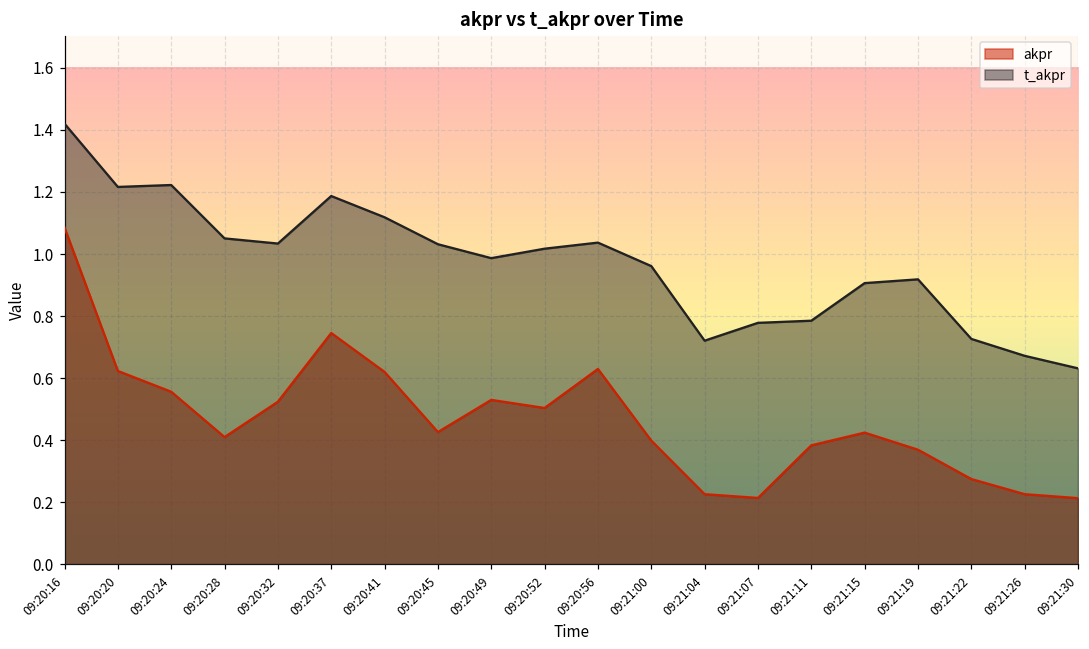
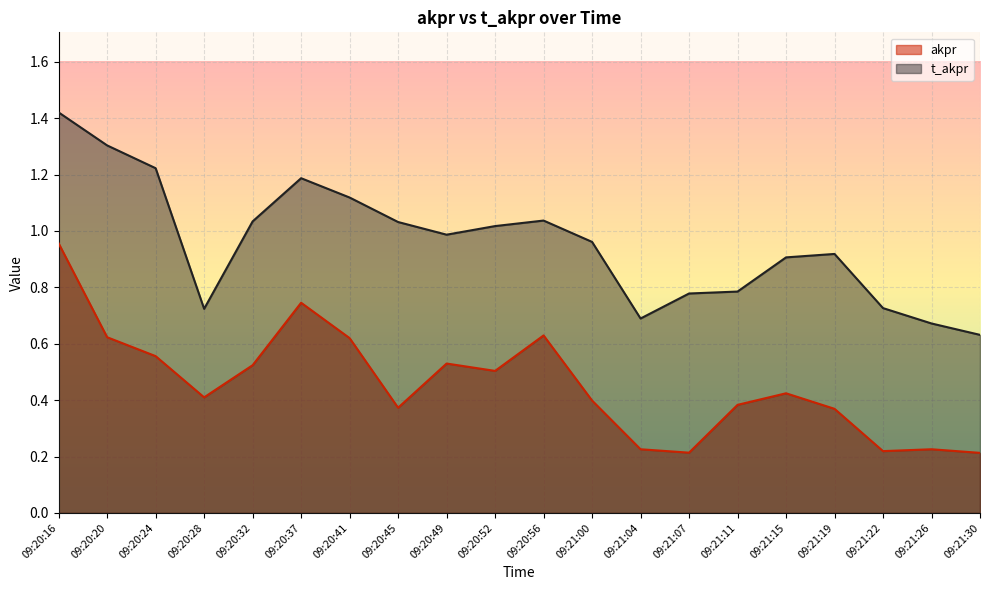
akpr, 09:20:16: 1.09 -> 0.96
t_akpr, 09:20:20: 1.22 -> 1.30
t_akpr, 09:20:28: 1.05 -> 0.72
akpr, 09:20:45: 0.43 -> 0.37
t_akpr, 09:21:04: 0.72 -> 0.69
akpr, 09:21:22: 0.27 -> 0.22
